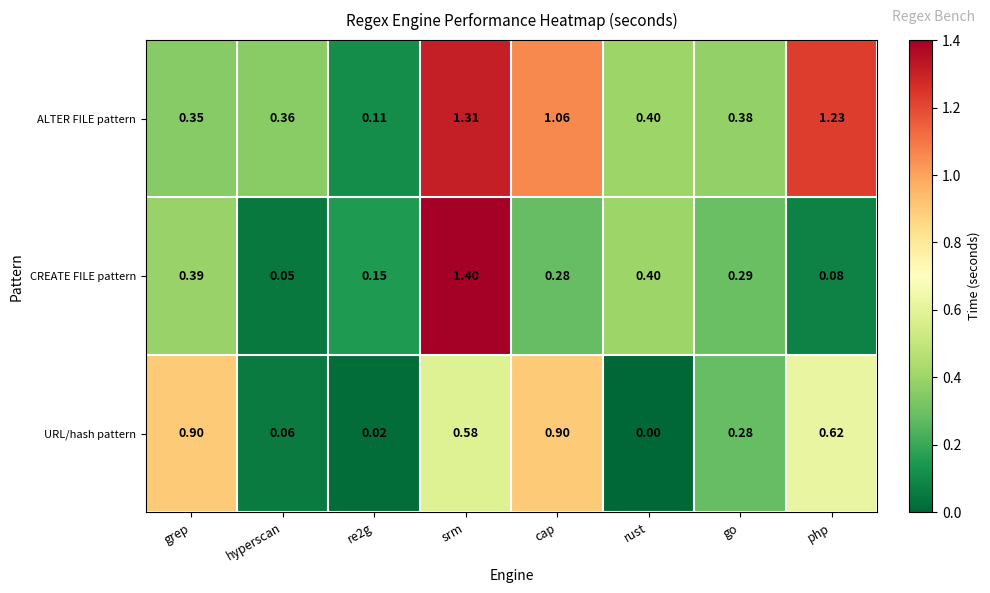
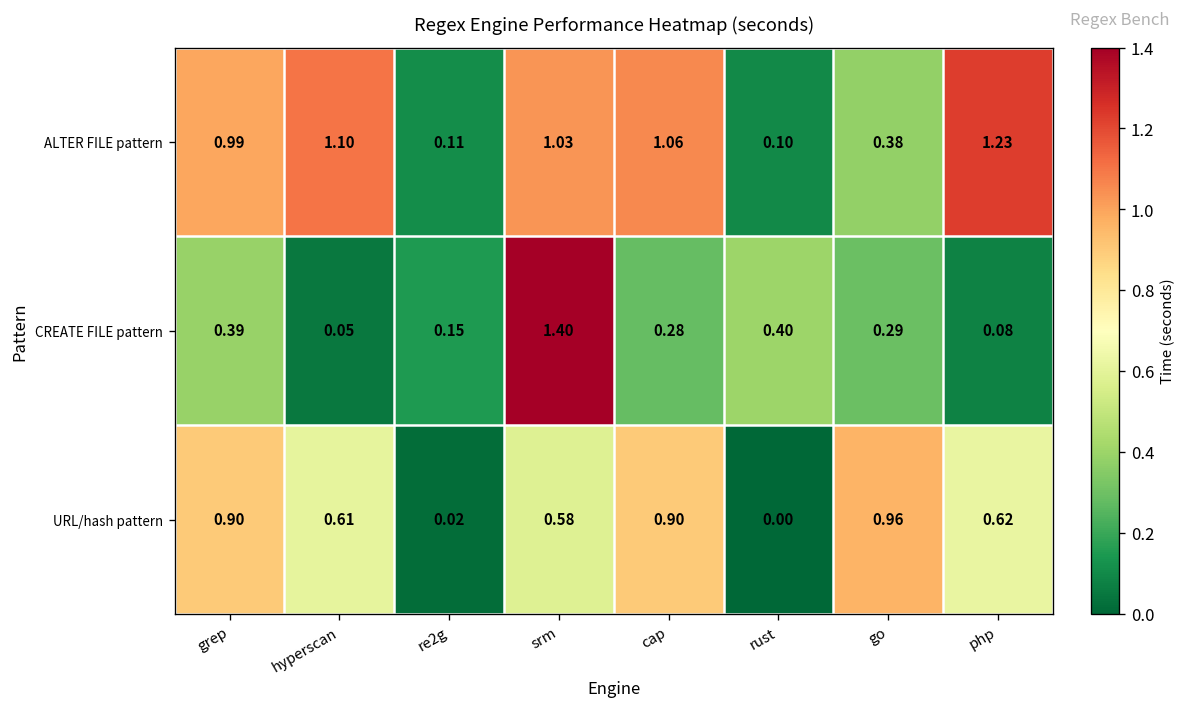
ALTER FILE pattern, grep: 0.35 -> 0.99
ALTER FILE pattern, hyperscan: 0.36 -> 1.10
ALTER FILE pattern, srm: 1.31 -> 1.03
ALTER FILE pattern, rust: 0.40 -> 0.10
URL/hash pattern, hyperscan: 0.06 -> 0.61
URL/hash pattern, go: 0.28 -> 0.96
